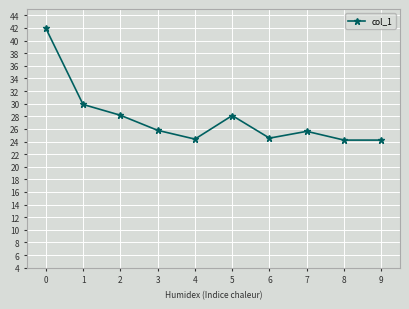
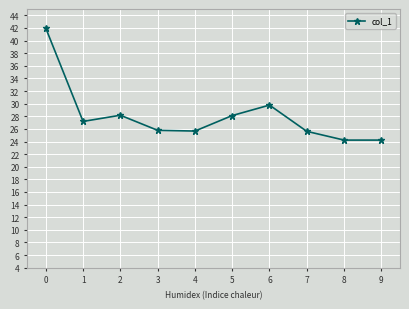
1: 30 -> 27
4: 24 -> 26
6: 25 -> 30
